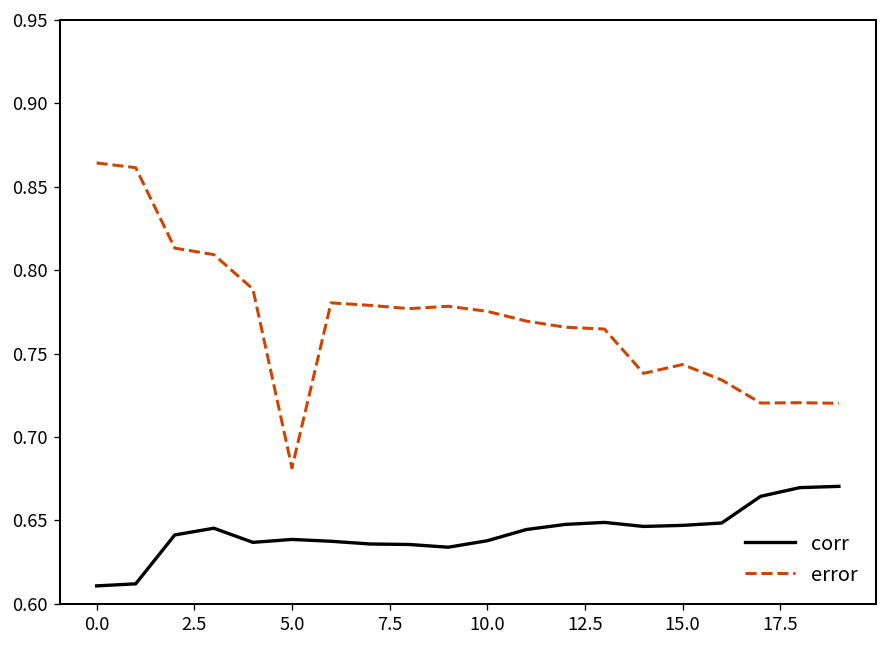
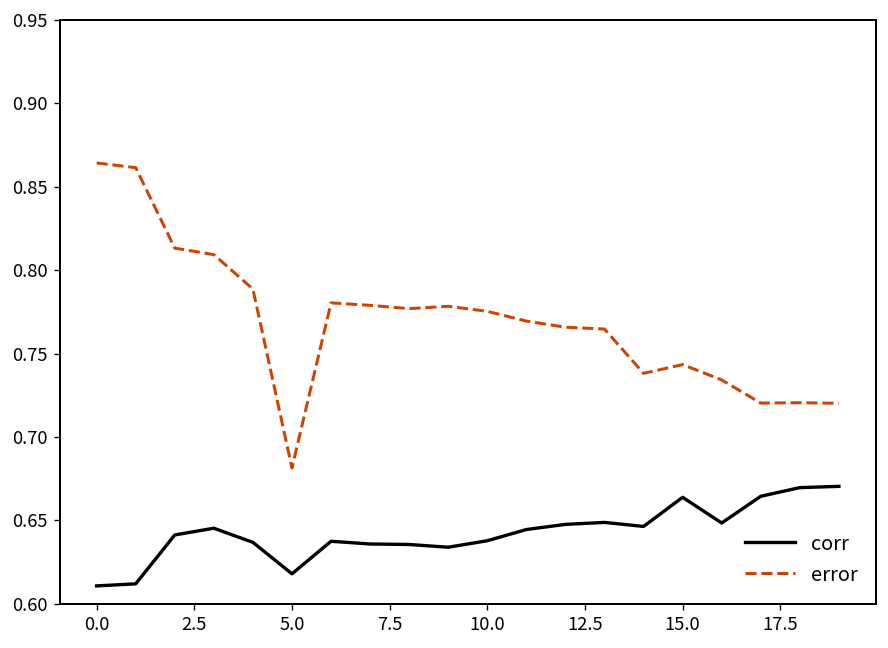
corr, 5.0: 0.639 -> 0.618
corr, 15.0: 0.647 -> 0.664
